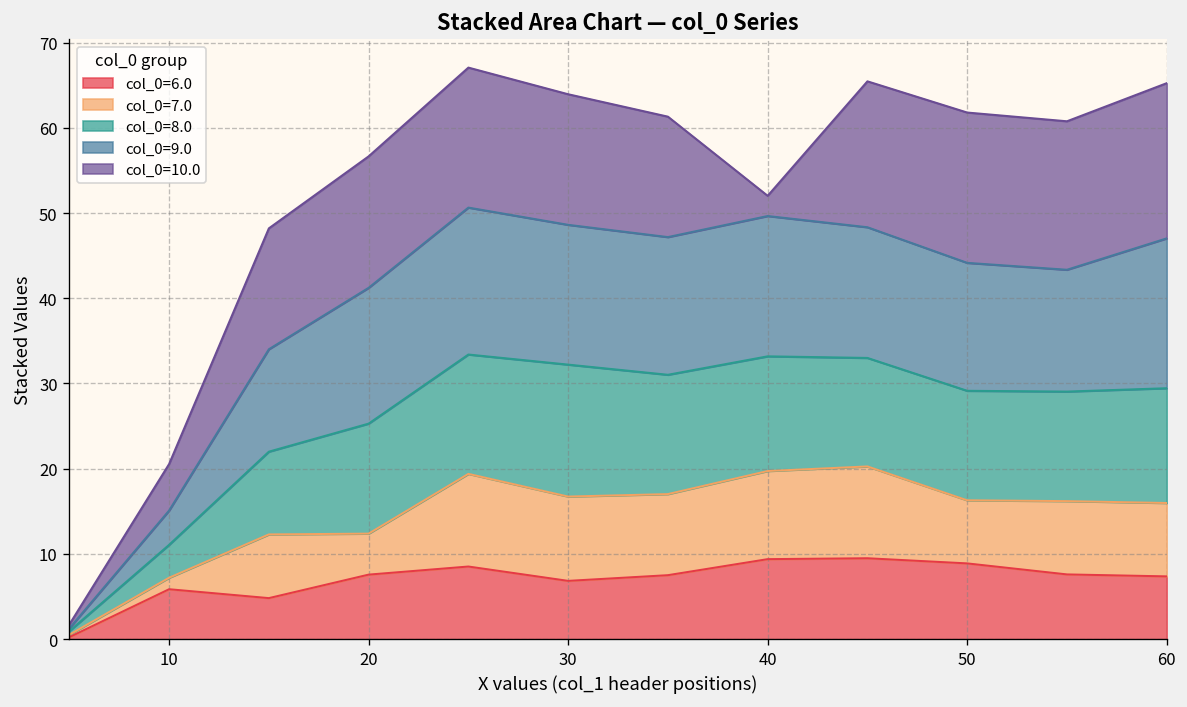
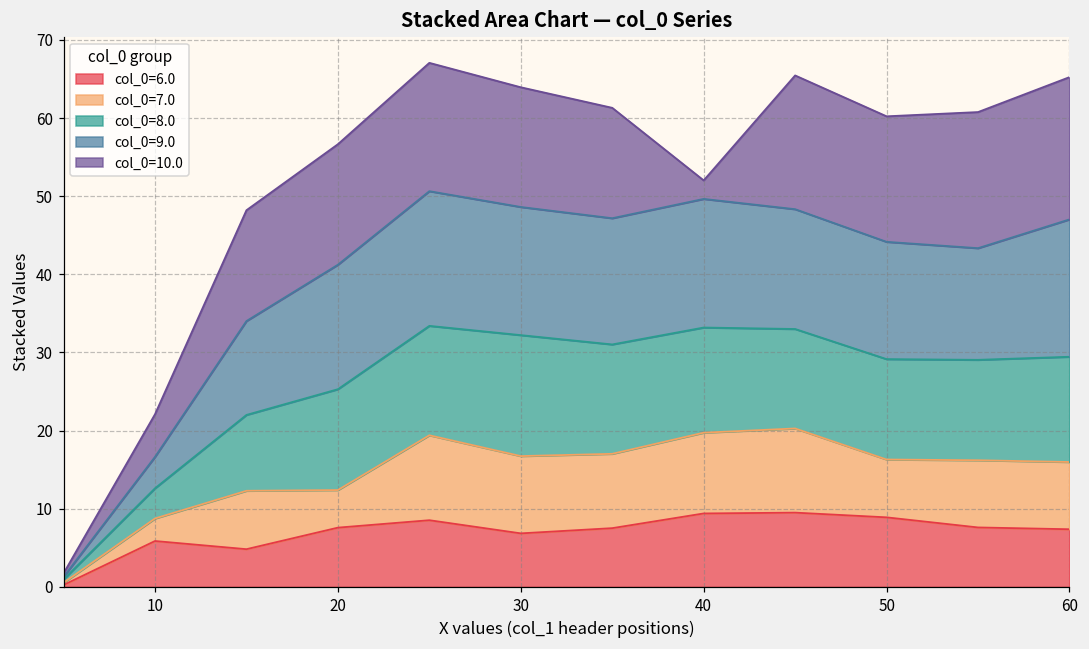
col_0=7.0, 10: 1 -> 3
col_0=10.0, 50: 18 -> 16
